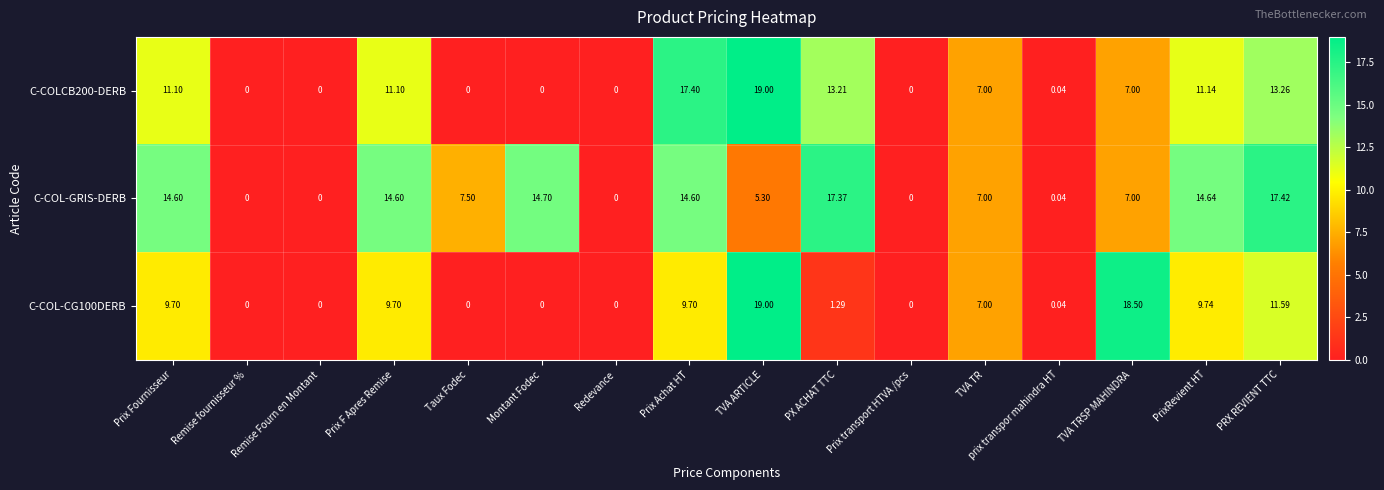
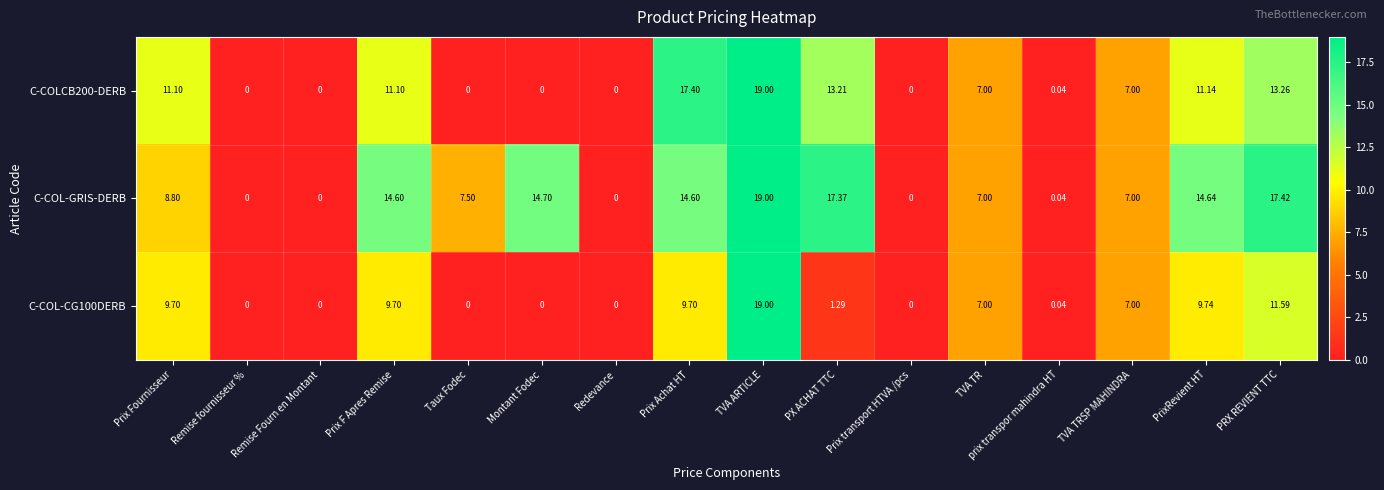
C-COL-GRIS-DERB, Prix Fournisseur: 14.60 -> 8.80
C-COL-GRIS-DERB, TVA ARTICLE: 5.30 -> 19.00
C-COL-CG100DERB, TVA TRSP MAHINDRA: 18.50 -> 7.00
